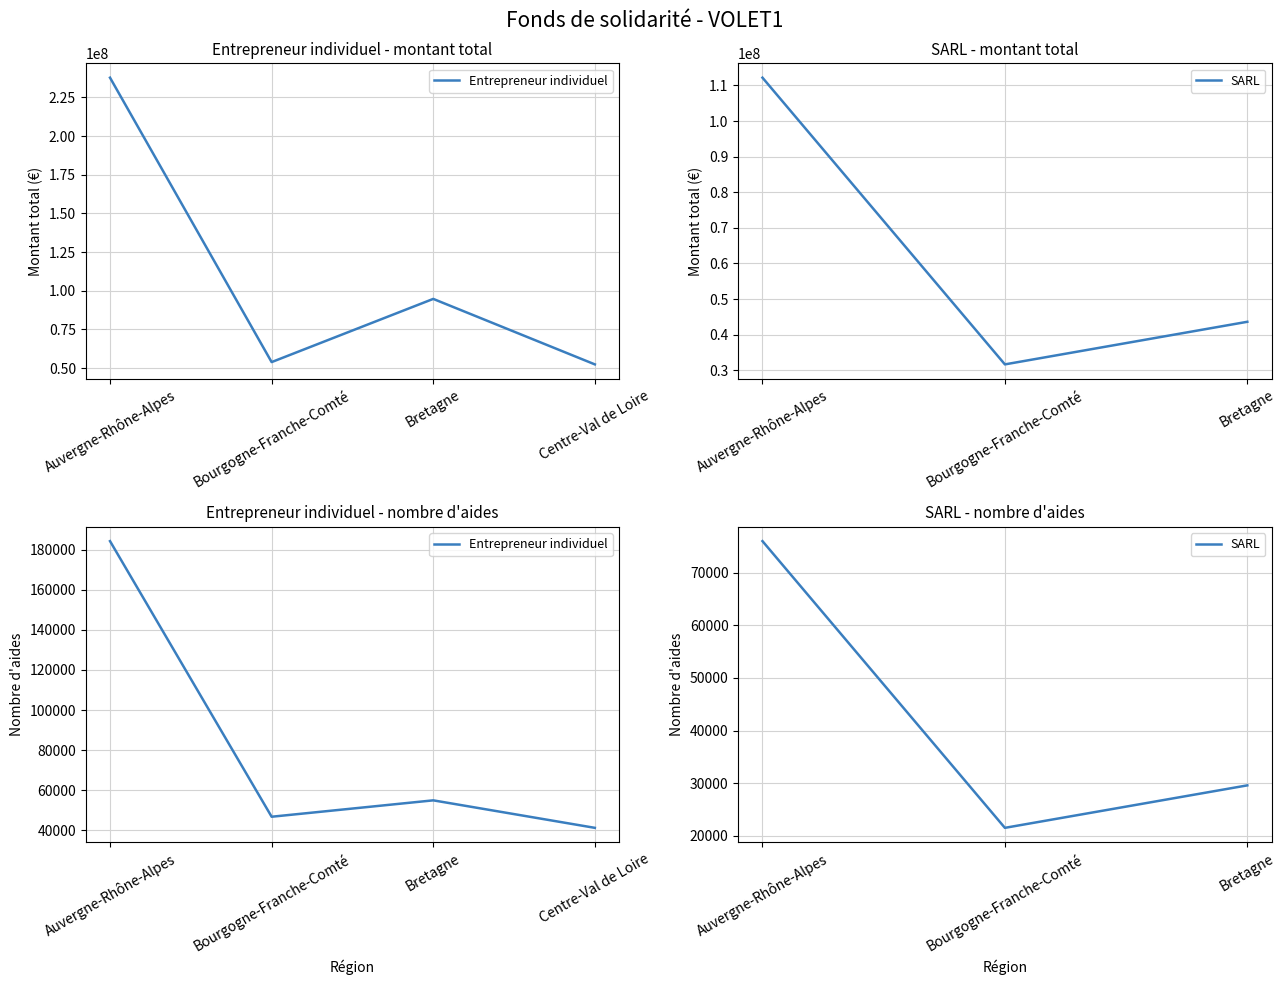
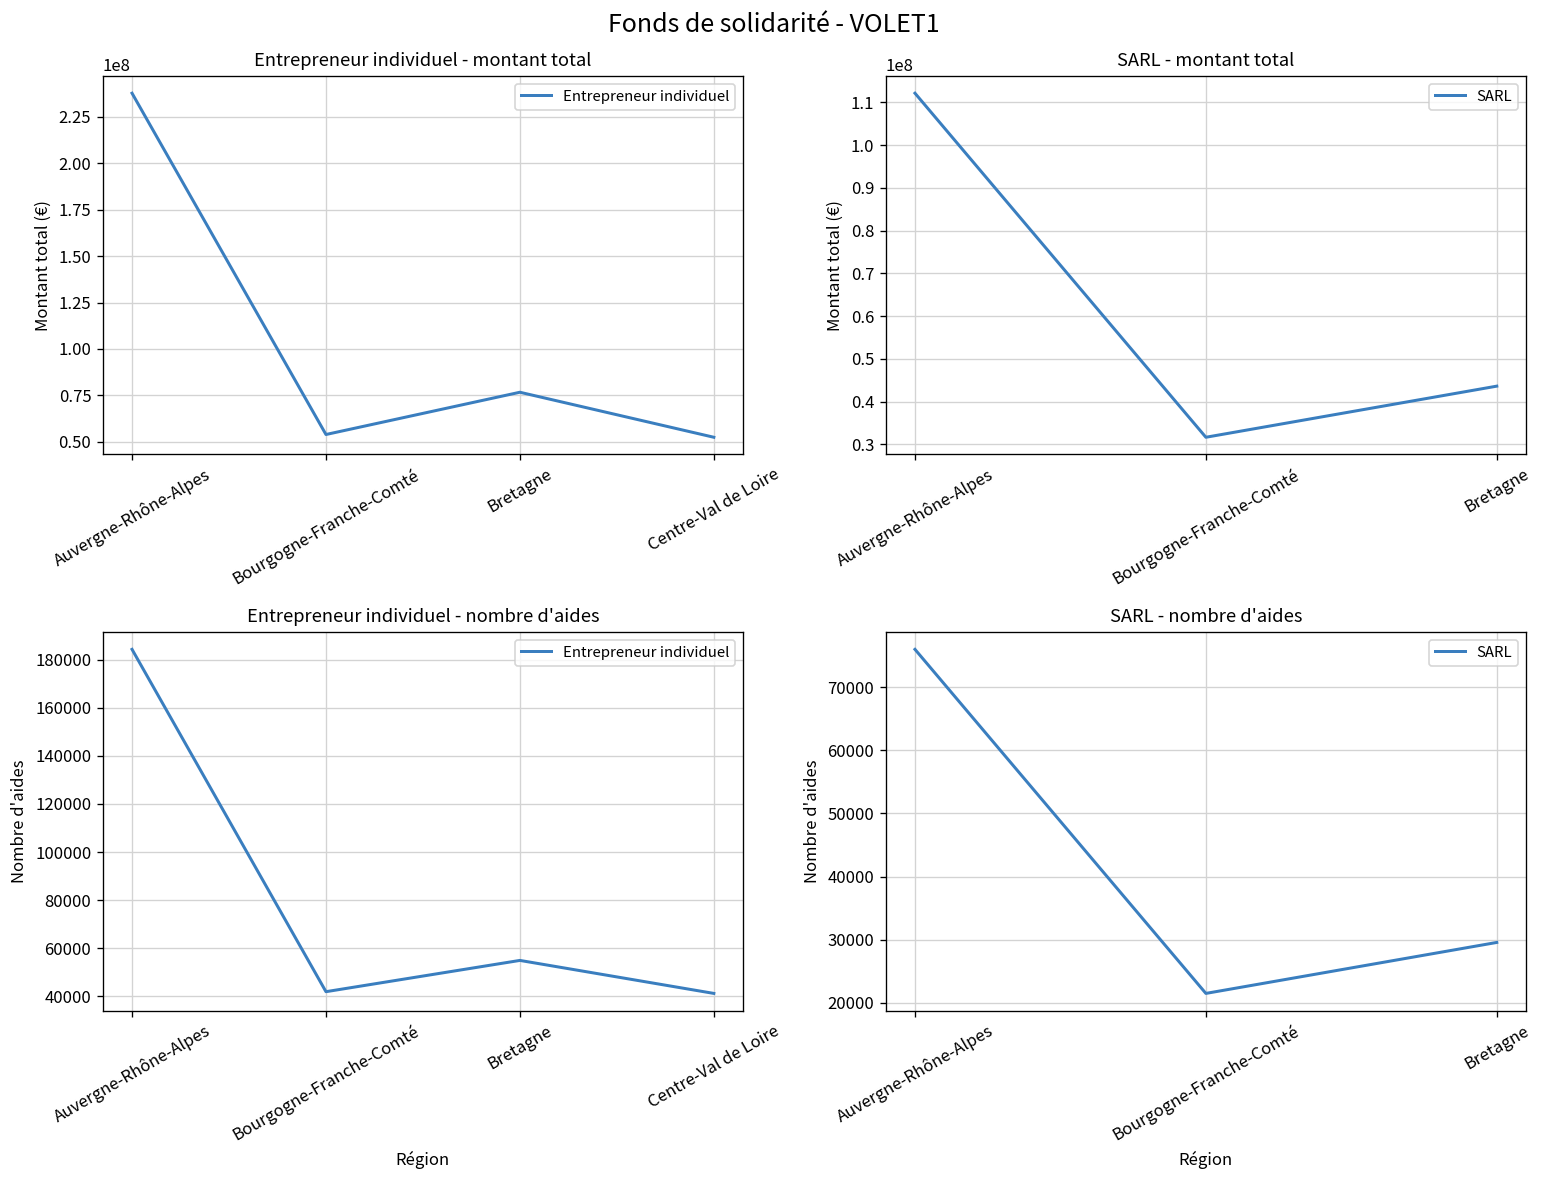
Entrepreneur individuel - montant total, Bretagne: 95000000 -> 77000000
Entrepreneur individuel - nombre d'aides, Bourgogne-Franche-Comté: 47000 -> 42000
